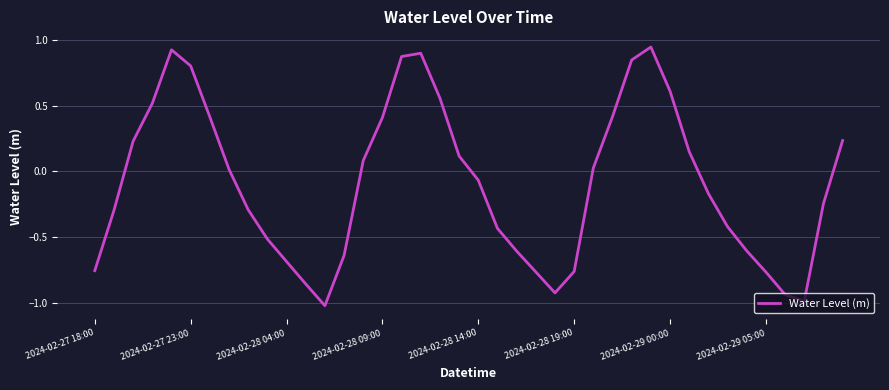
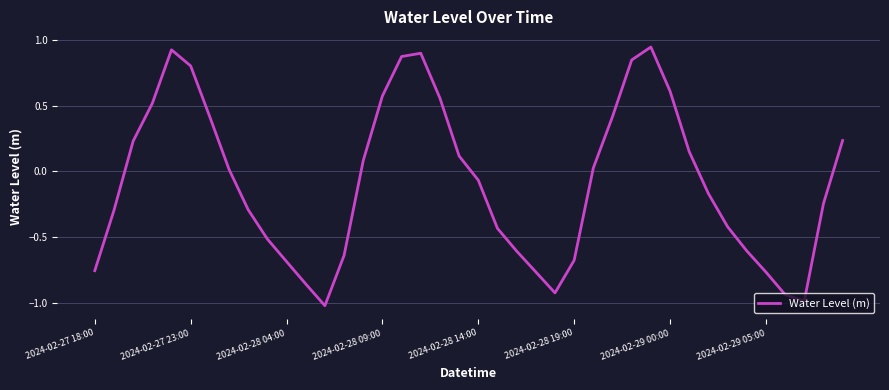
2024-02-28 09:00: 0.41 -> 0.57
2024-02-28 19:00: -0.76 -> -0.68
